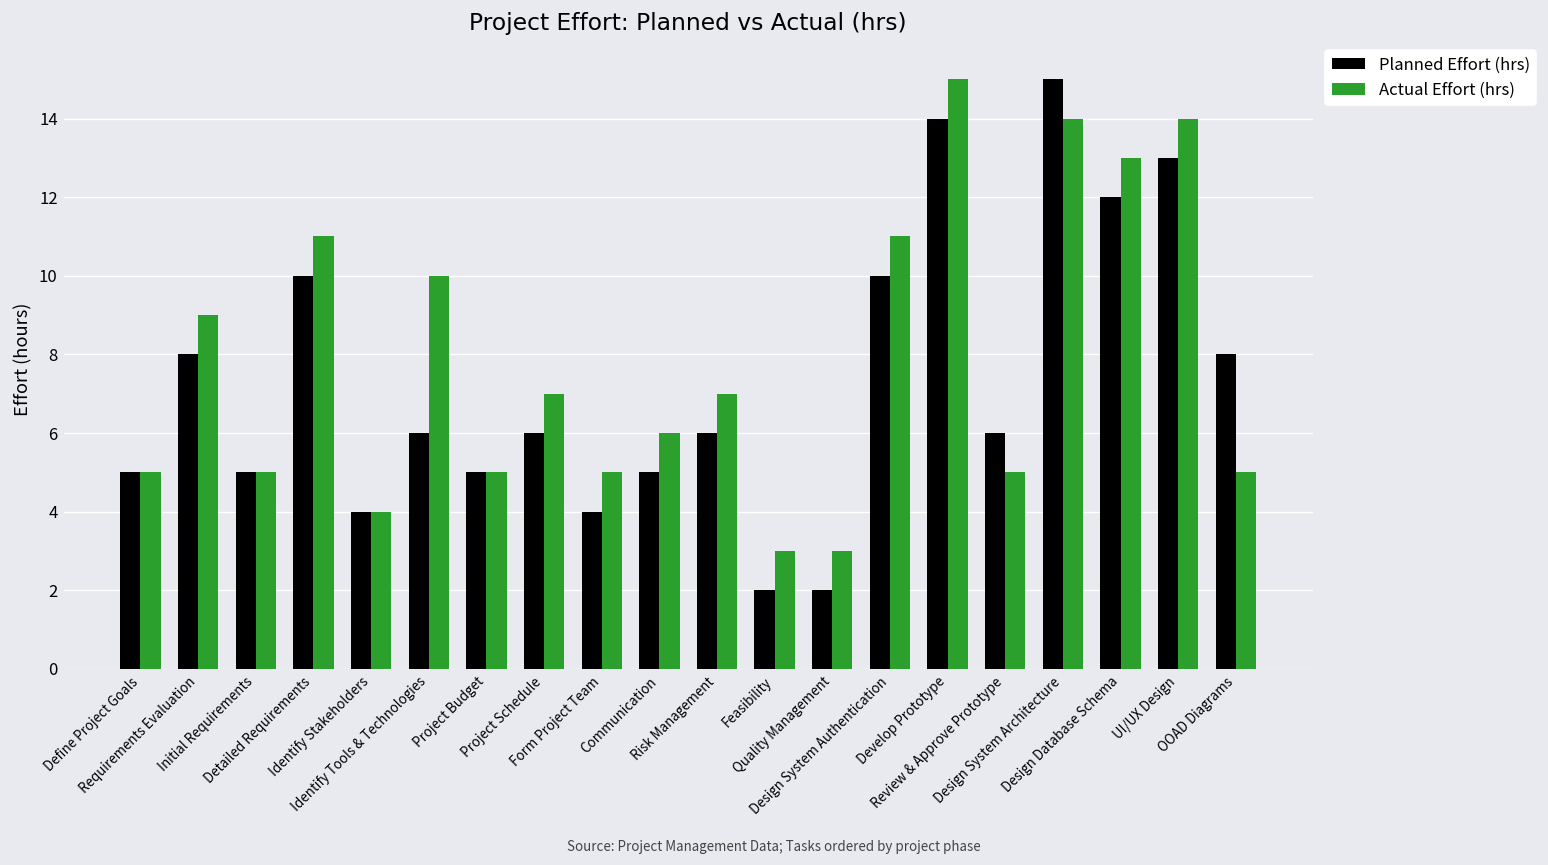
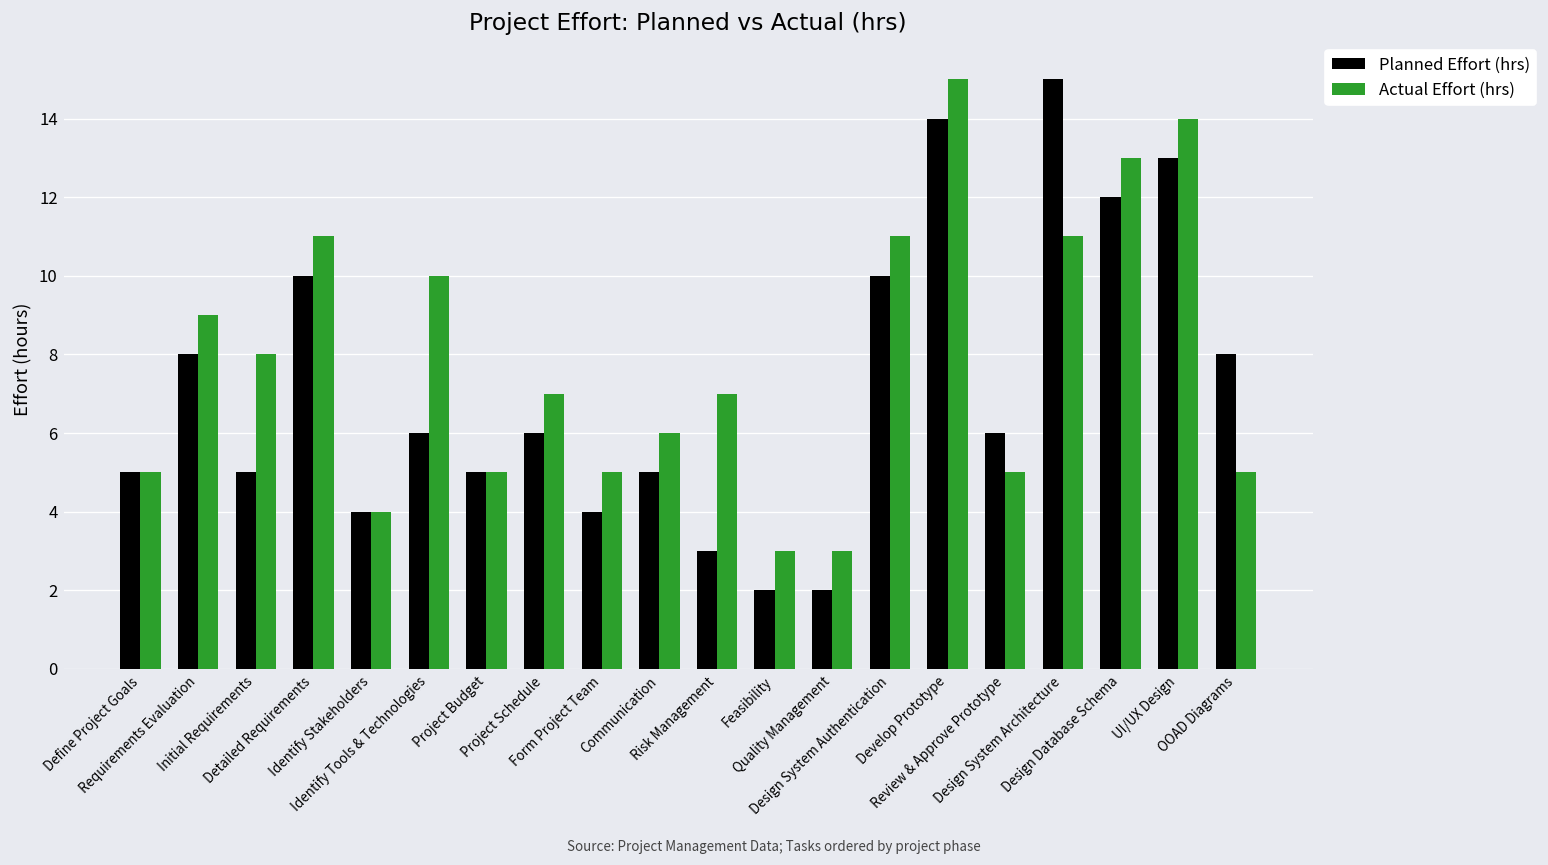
Actual Effort (hrs), Initial Requirements: 5 -> 8
Planned Effort (hrs), Risk Management: 6 -> 3
Actual Effort (hrs), Design System Architecture: 14 -> 11
